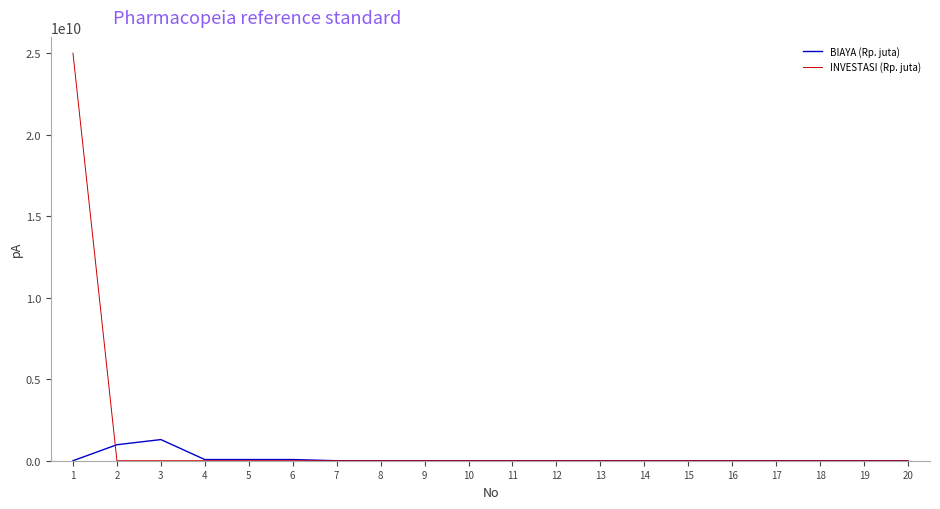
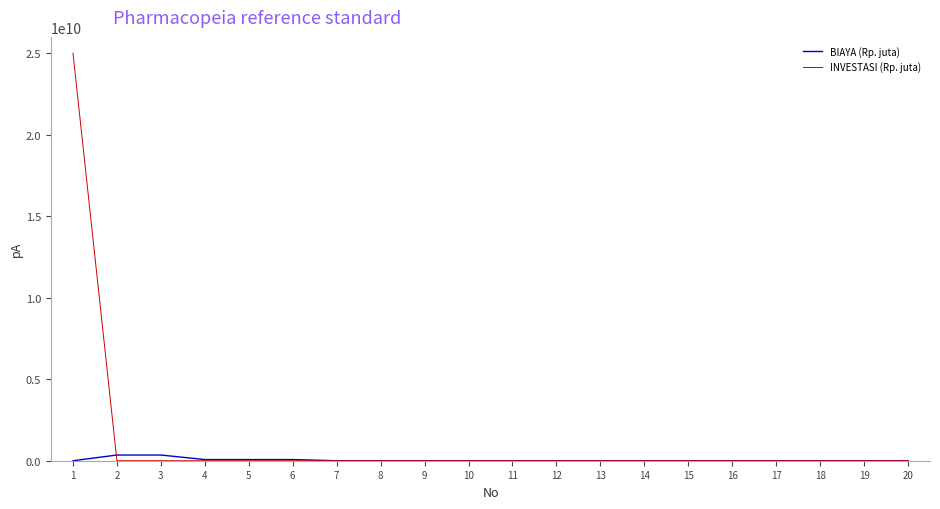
BIAYA (Rp. juta), 2: 1000000000 -> 300000000
BIAYA (Rp. juta), 3: 1300000000 -> 300000000
